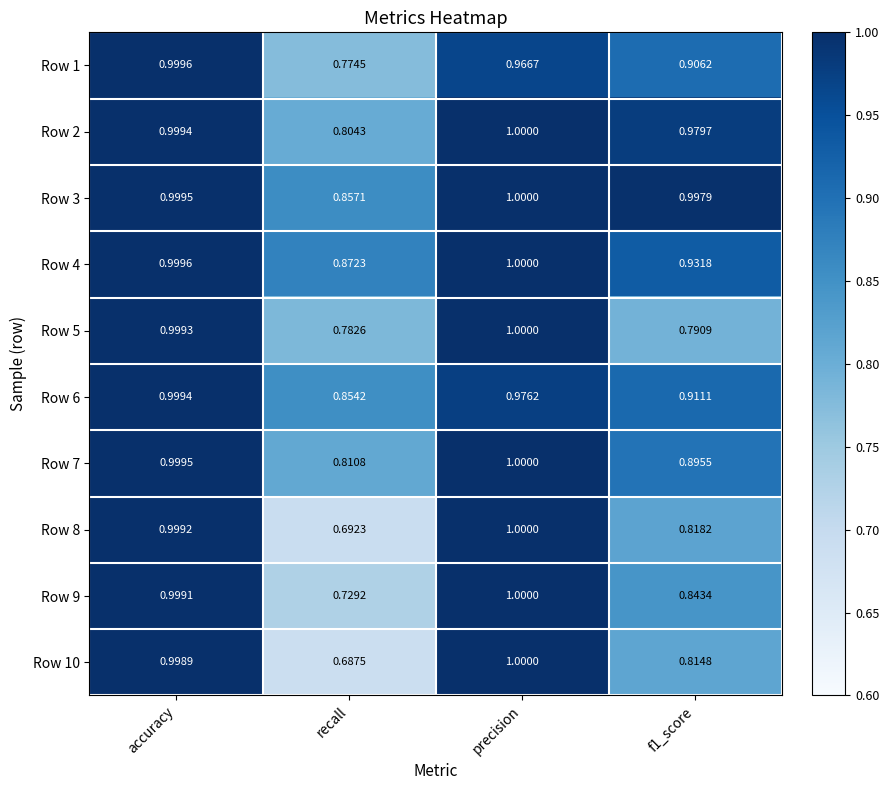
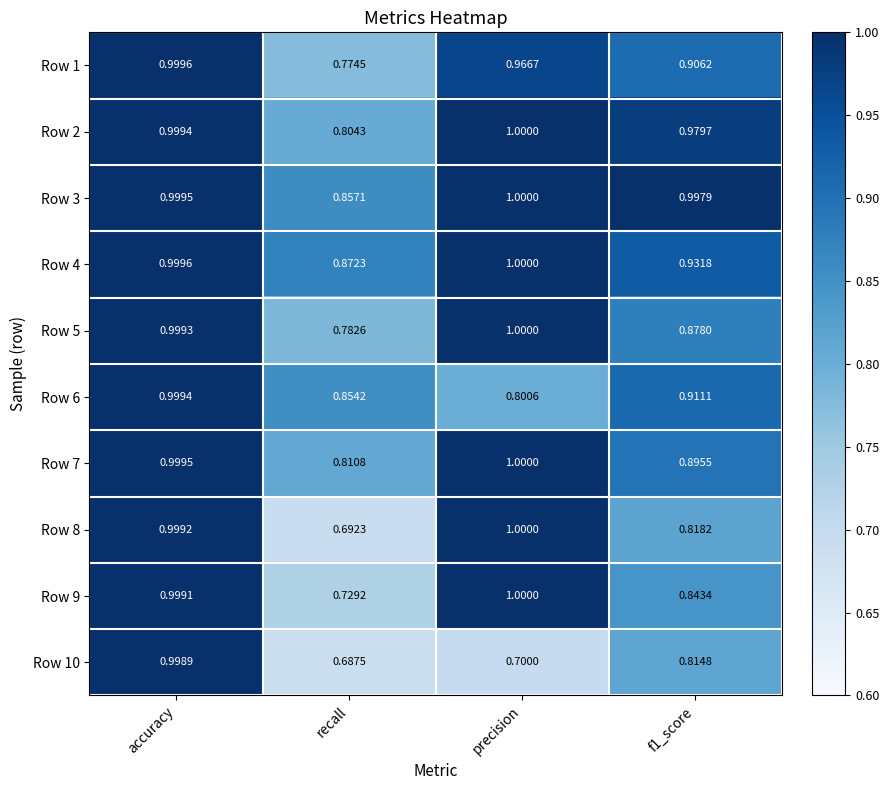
Row 5, f1_score: 0.7909 -> 0.8780
Row 6, precision: 0.9762 -> 0.8006
Row 10, precision: 1.0000 -> 0.7000
